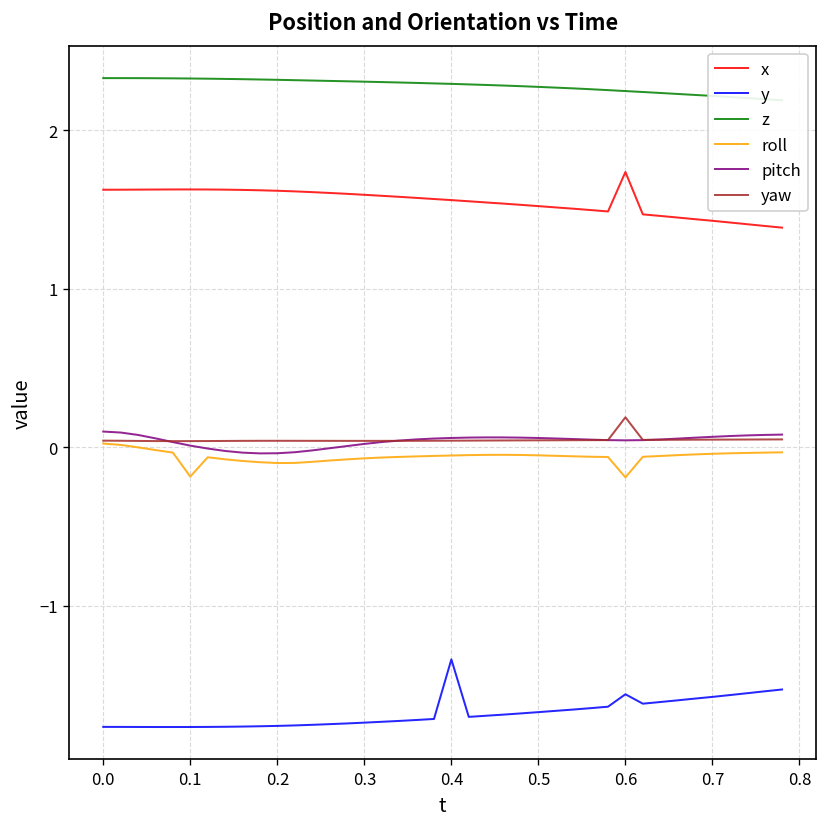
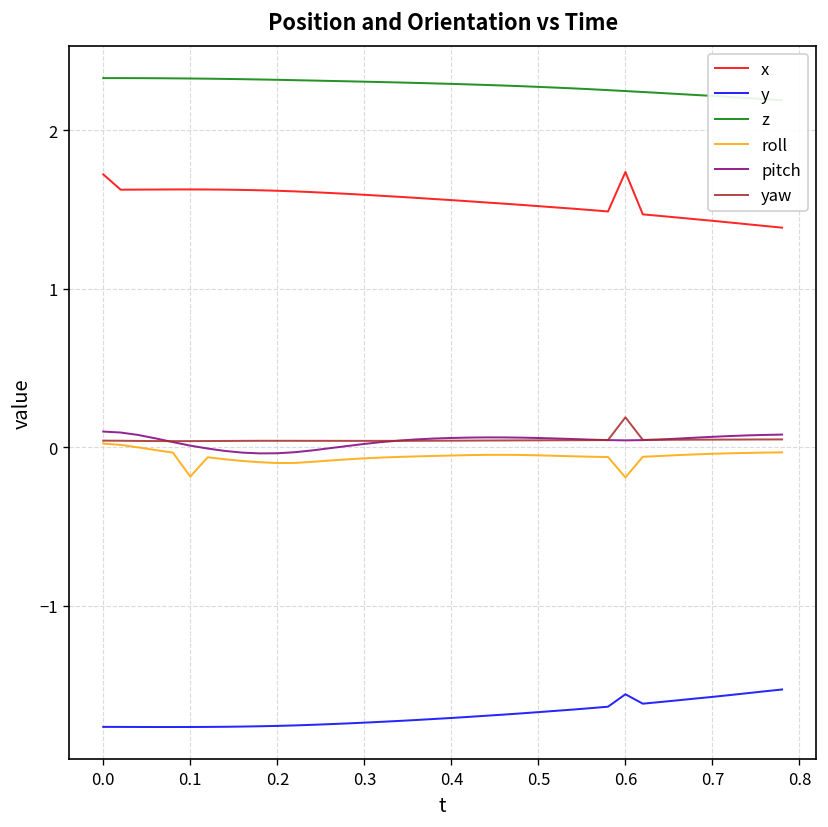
x, 0.0: 1.63 -> 1.72
y, 0.4: -1.34 -> -1.71
